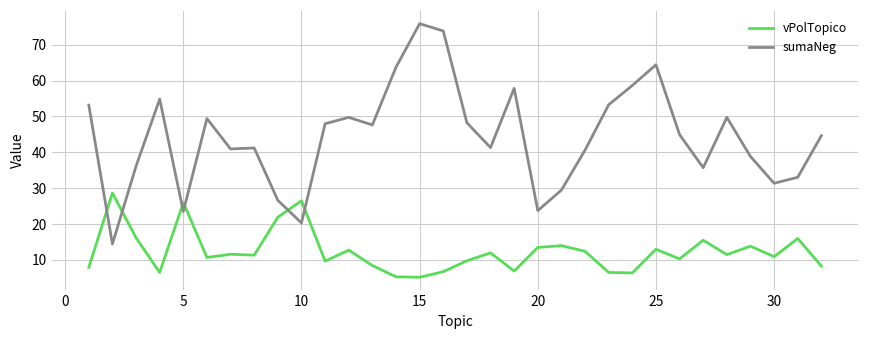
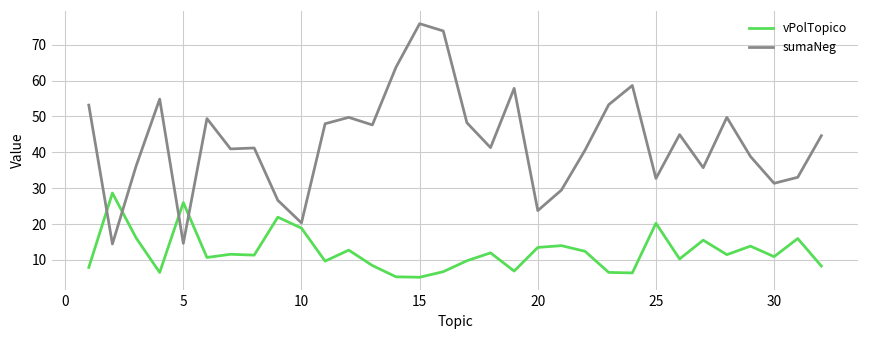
sumaNeg, 5: 24 -> 15
vPolTopico, 10: 26 -> 19
vPolTopico, 25: 13 -> 20
sumaNeg, 25: 64 -> 33
